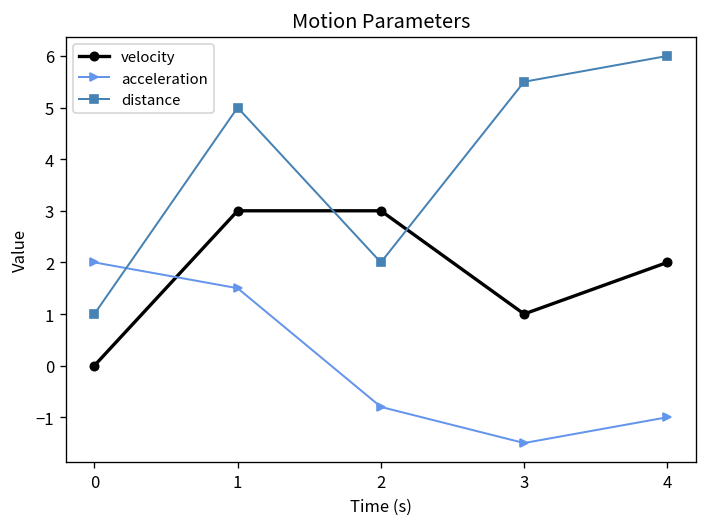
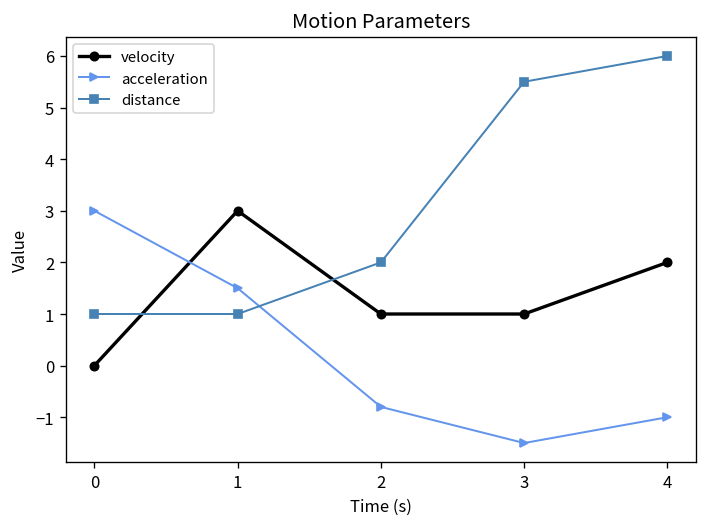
acceleration, 0: 2 -> 3
distance, 1: 5 -> 1
velocity, 2: 3 -> 1
